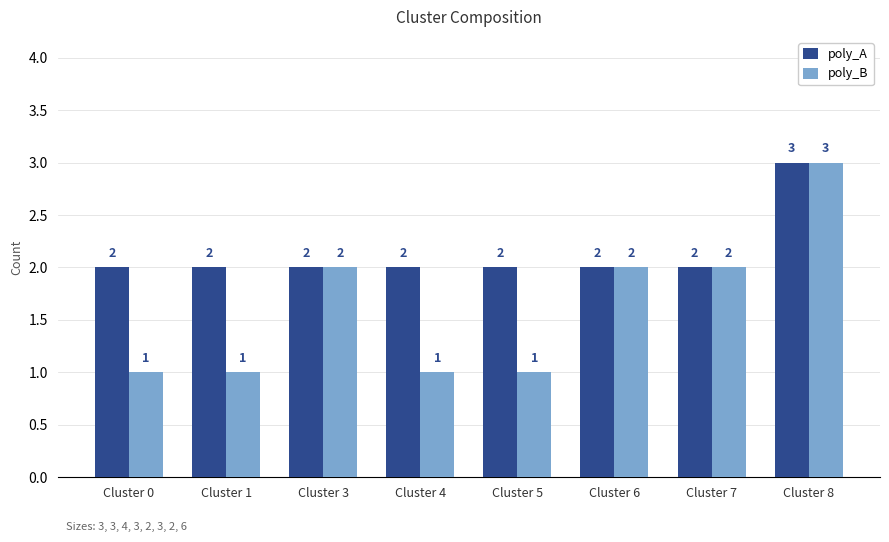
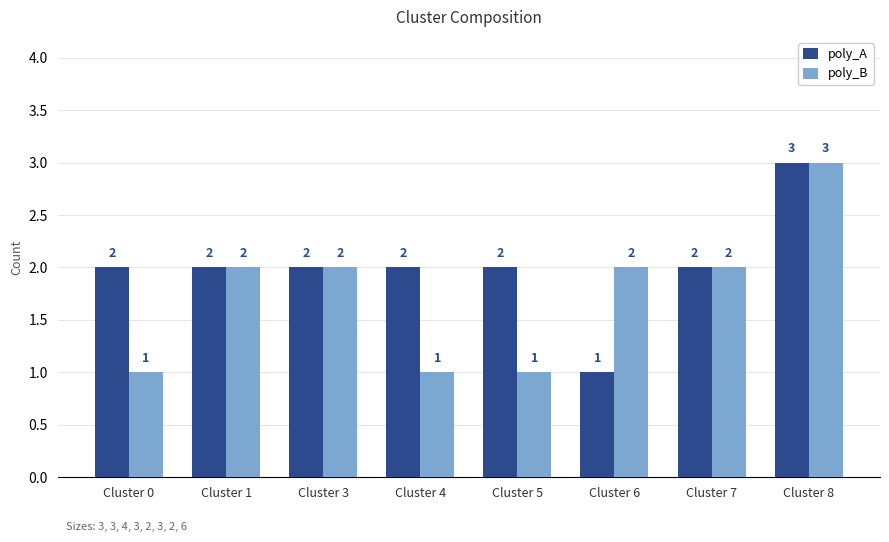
poly_B, Cluster 1: 1 -> 2
poly_A, Cluster 6: 2 -> 1
